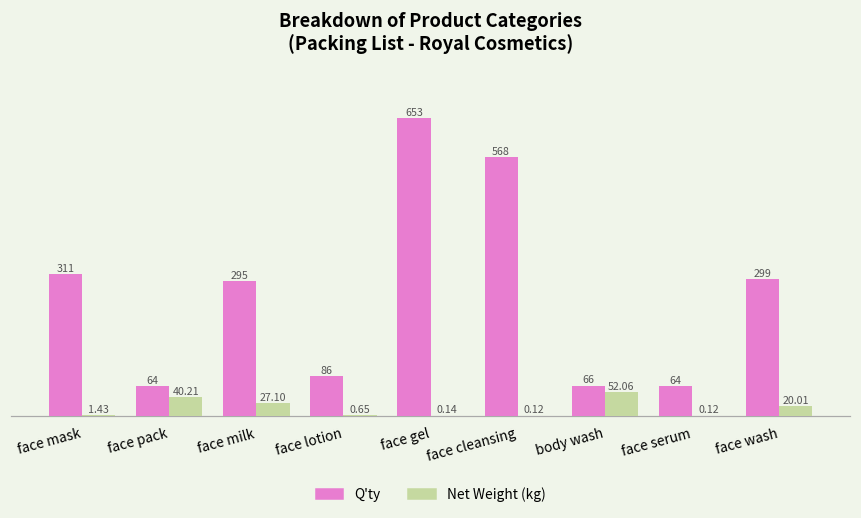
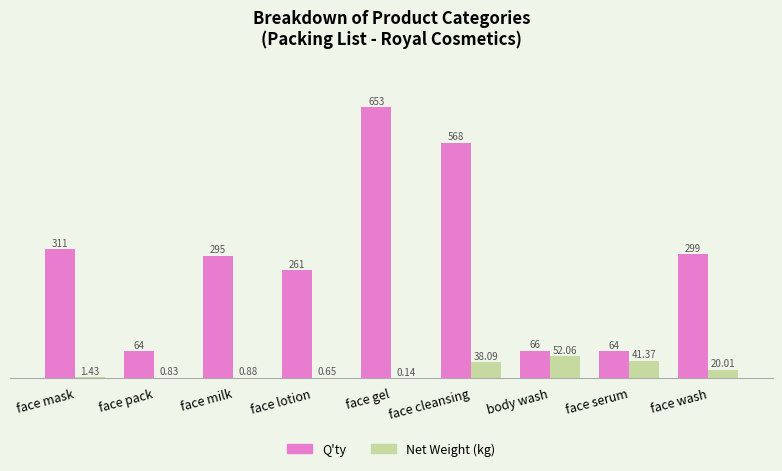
Net Weight (kg), face pack: 40.21 -> 0.83
Net Weight (kg), face milk: 27.10 -> 0.88
Q'ty, face lotion: 86 -> 261
Net Weight (kg), face cleansing: 0.12 -> 38.09
Net Weight (kg), face serum: 0.12 -> 41.37
